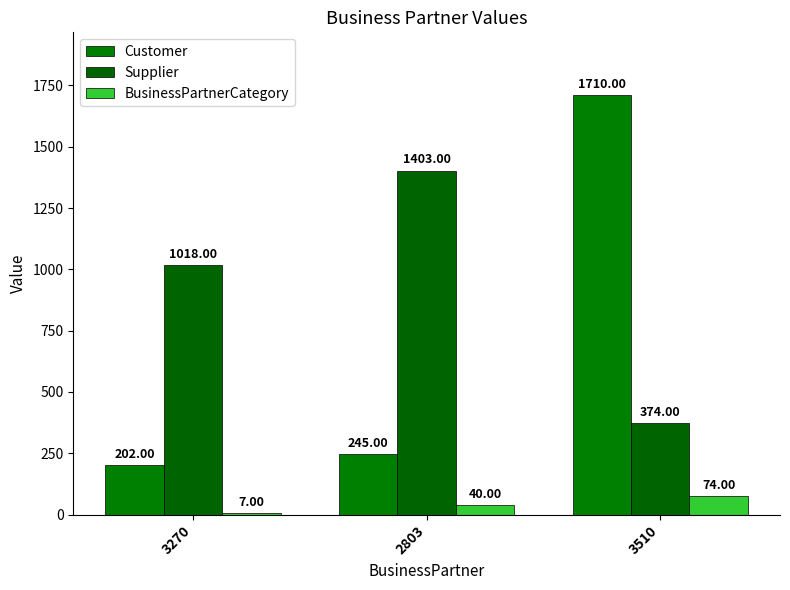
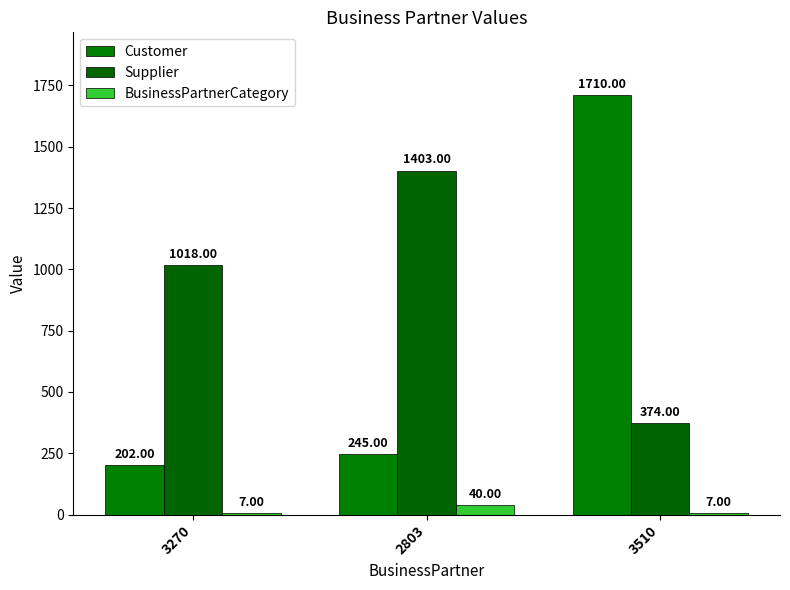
BusinessPartnerCategory, 3510: 74.00 -> 7.00
